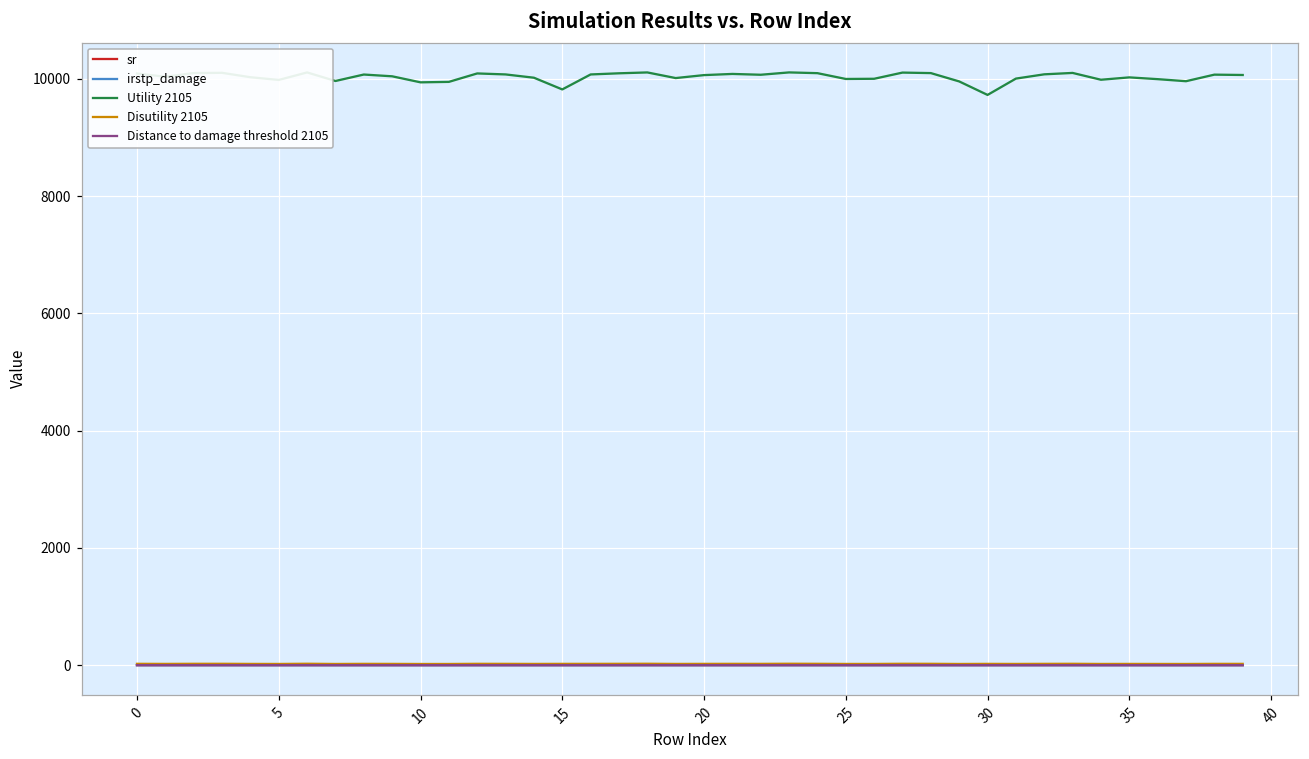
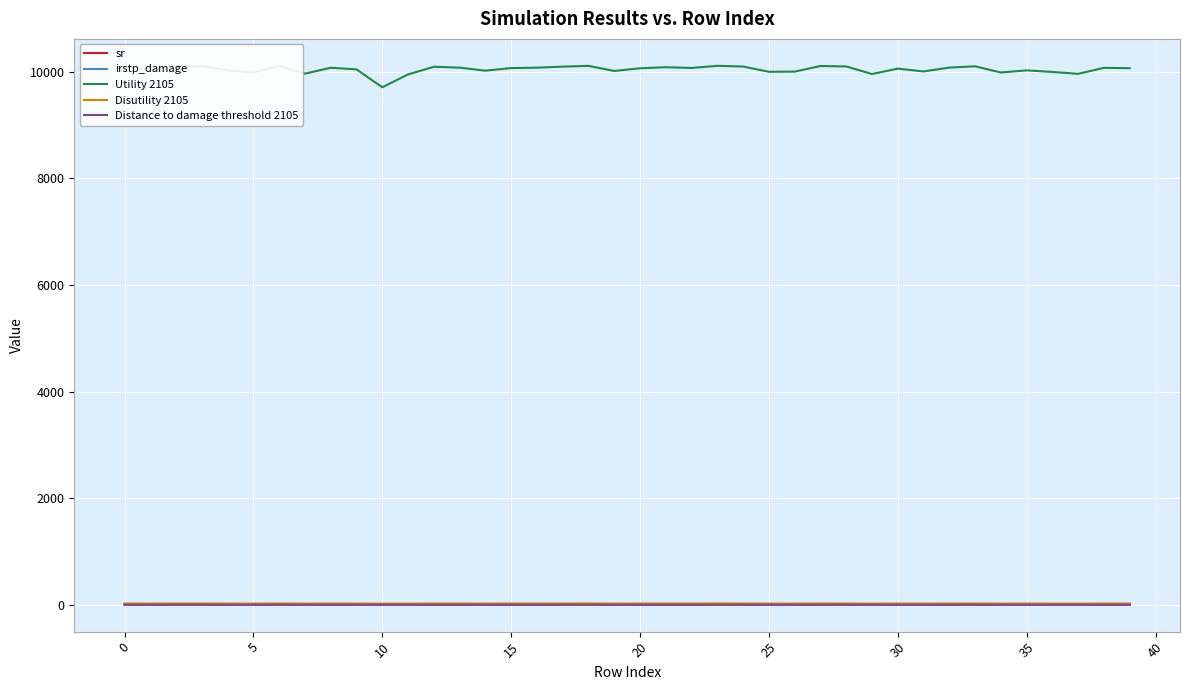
Utility 2105, 10: 9900 -> 9700
Utility 2105, 15: 9800 -> 10100
Utility 2105, 30: 9700 -> 10100
